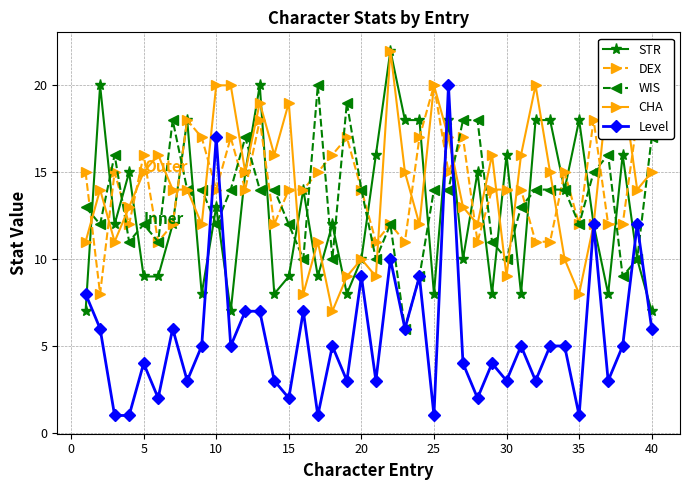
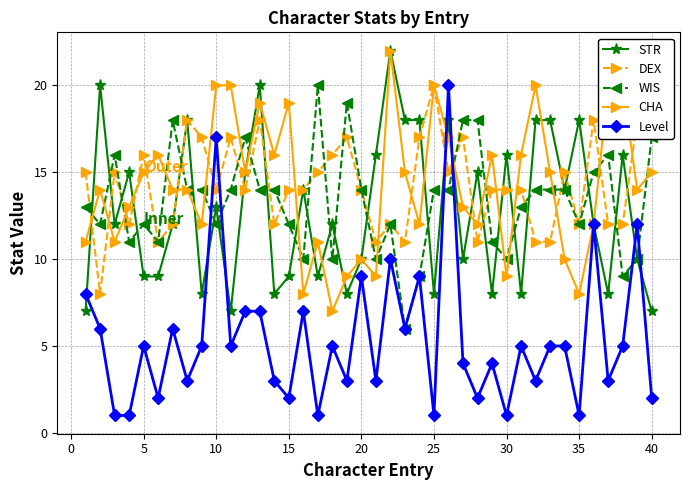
Level, 5: 4 -> 5
Level, 30: 3 -> 1
Level, 40: 6 -> 2
